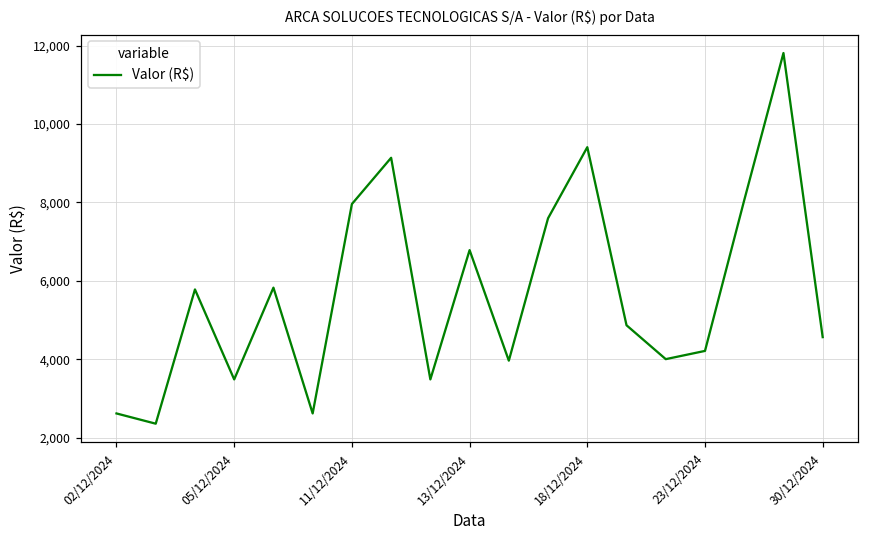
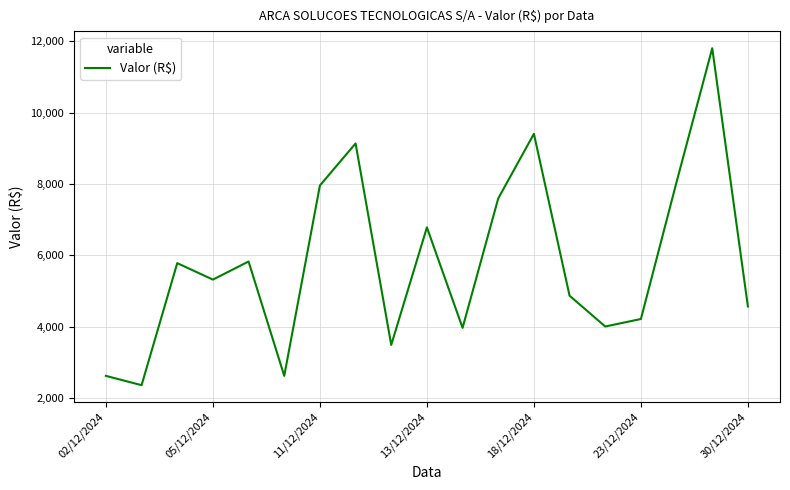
05/12/2024: 3,500 -> 5,300
